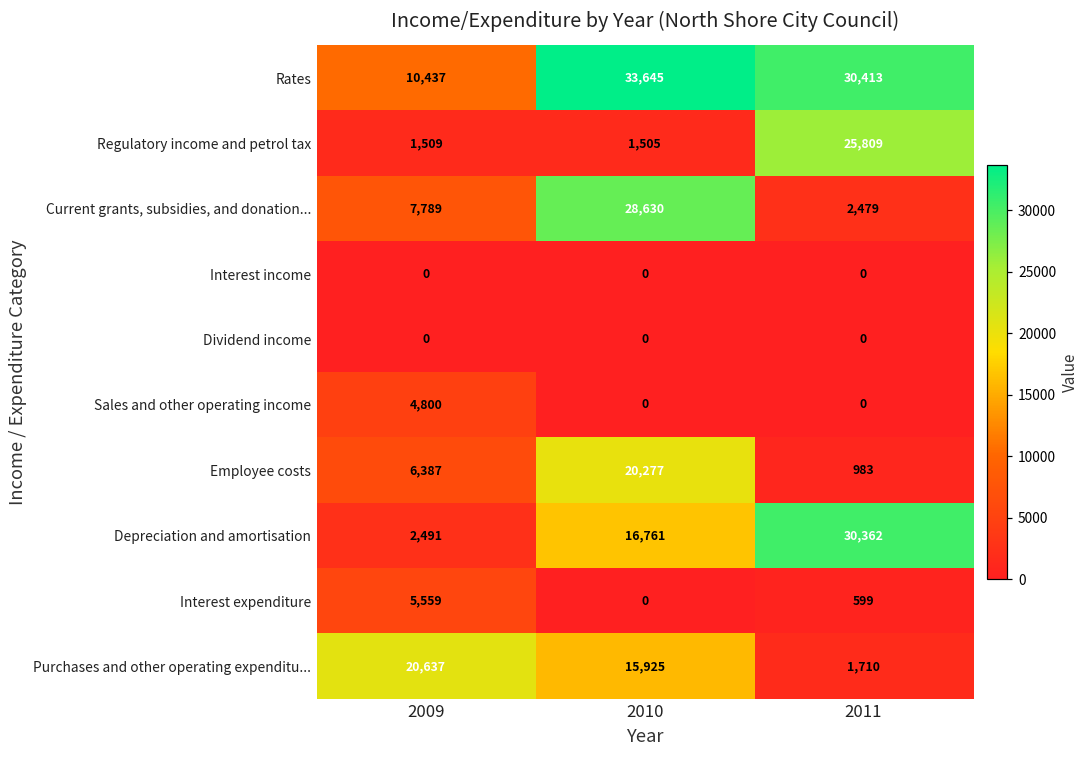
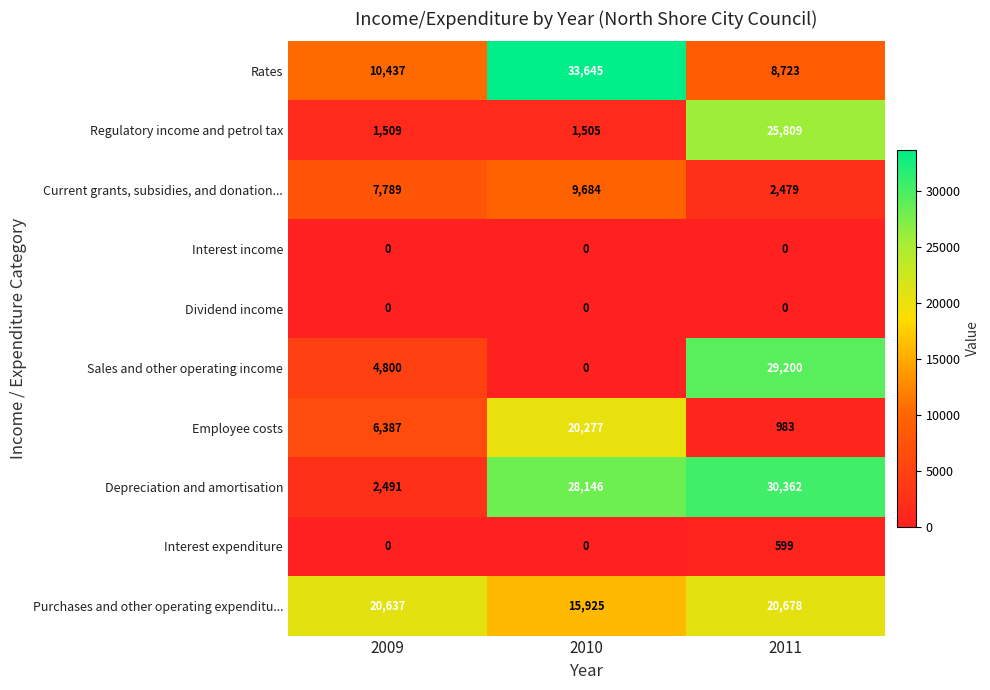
Rates, 2011: 30,413 -> 8,723
Current grants, subsidies, and donation..., 2010: 28,630 -> 9,684
Sales and other operating income, 2011: 0 -> 29,200
Depreciation and amortisation, 2010: 16,761 -> 28,146
Interest expenditure, 2009: 5,559 -> 0
Purchases and other operating expenditu..., 2011: 1,710 -> 20,678
